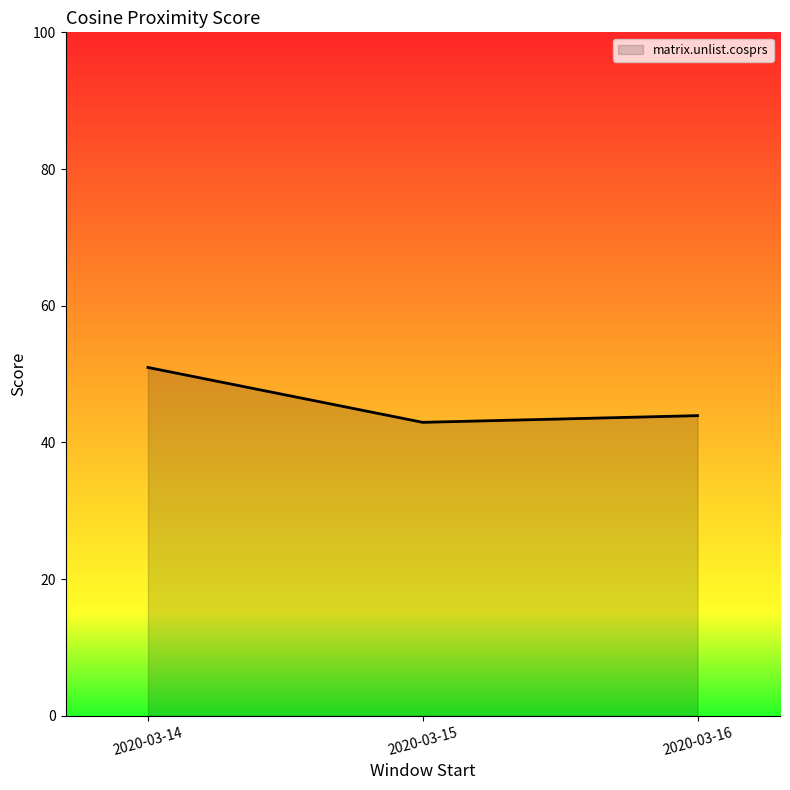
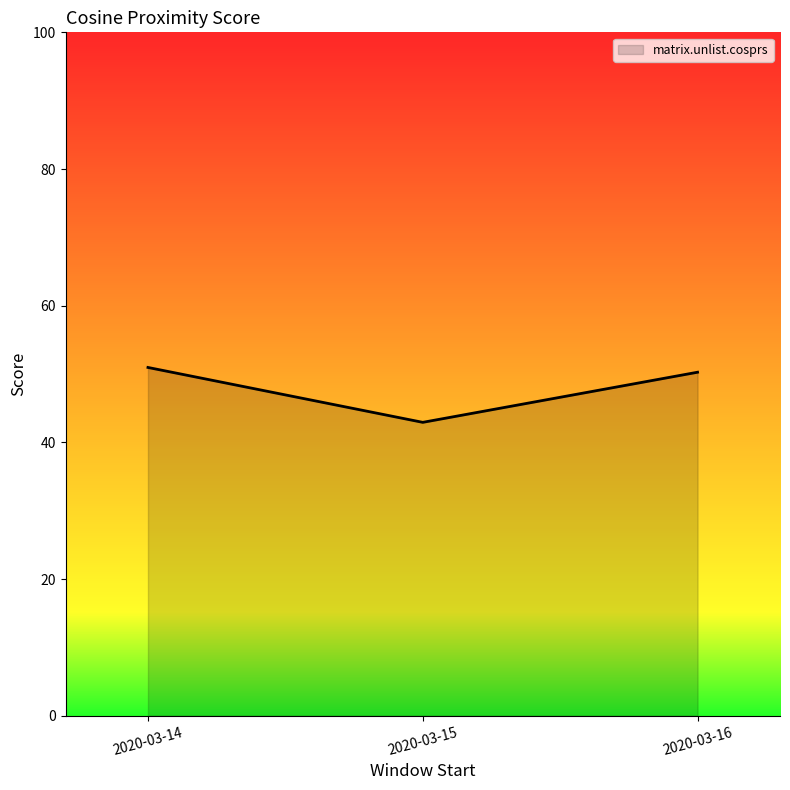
2020-03-16: 44 -> 50
